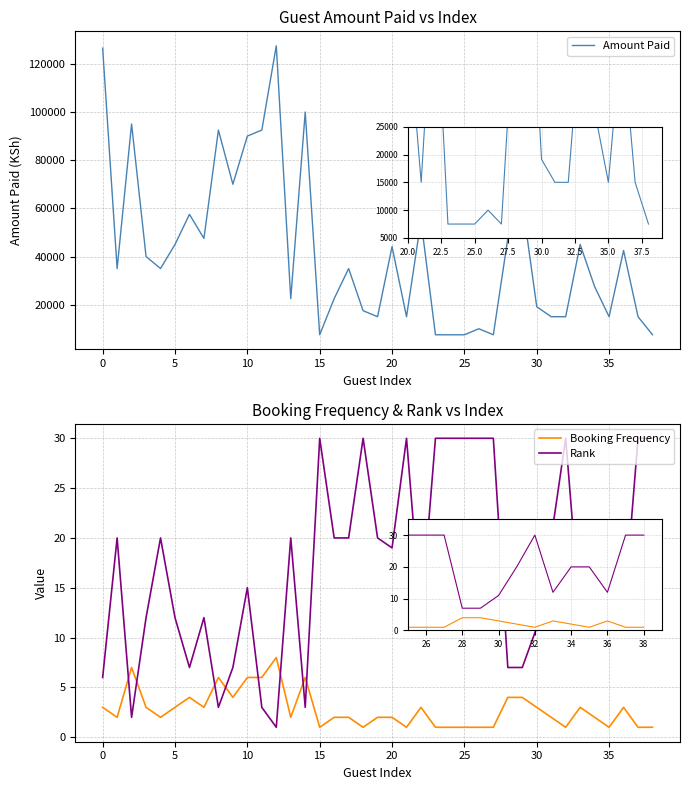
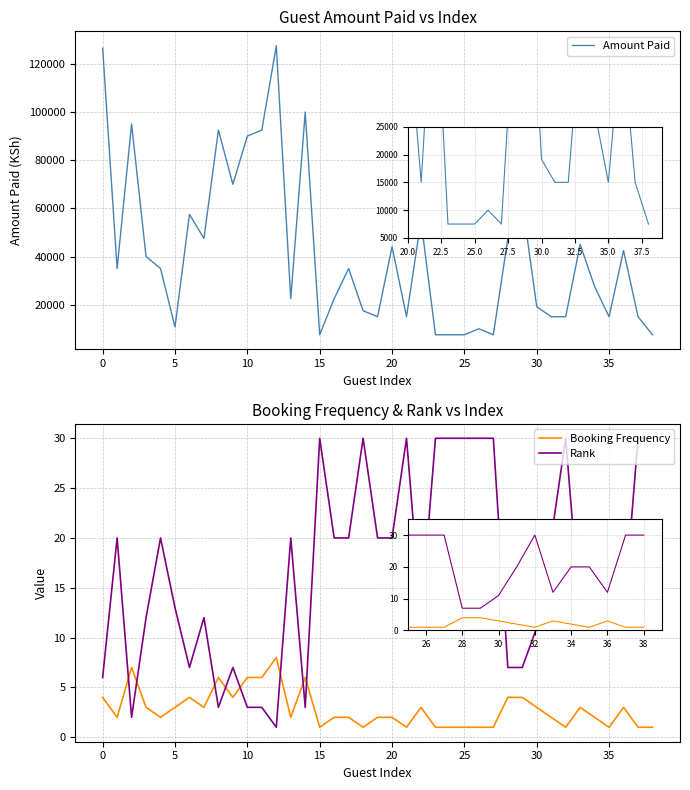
Guest Amount Paid vs Index, 5: 45000 -> 11000
Booking Frequency & Rank vs Index, Booking Frequency, 0: 3 -> 4
Booking Frequency & Rank vs Index, Rank, 5: 12 -> 13
Booking Frequency & Rank vs Index, Rank, 10: 15 -> 3
Booking Frequency & Rank vs Index, Rank, 20: 19 -> 20
